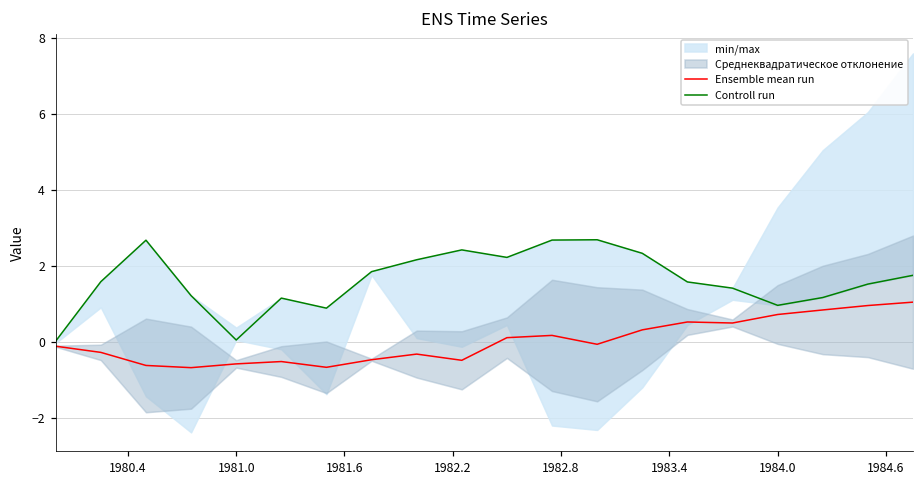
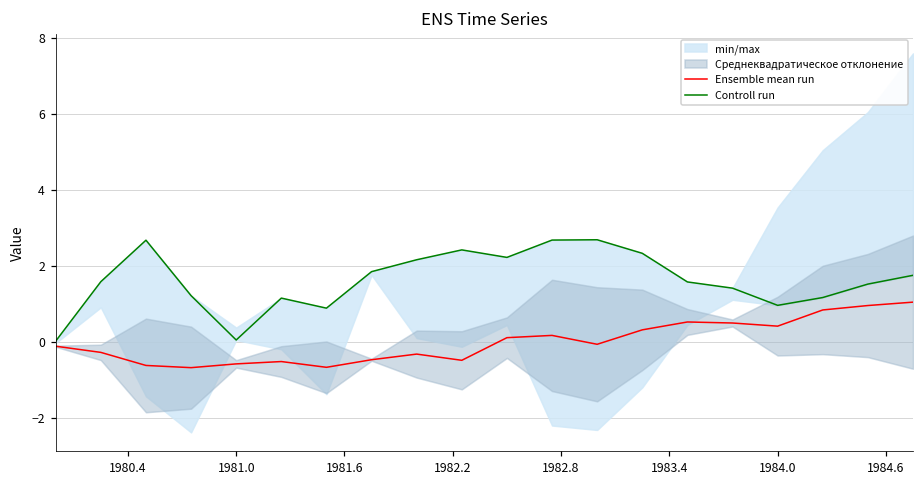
Ensemble mean run, 1984.0: 0.7 -> 0.4
